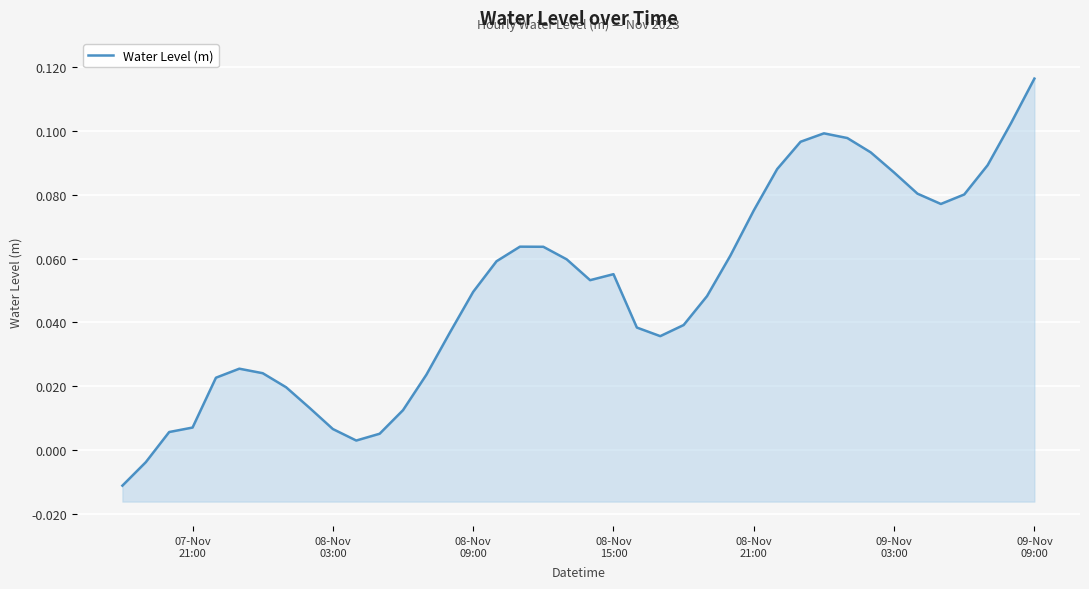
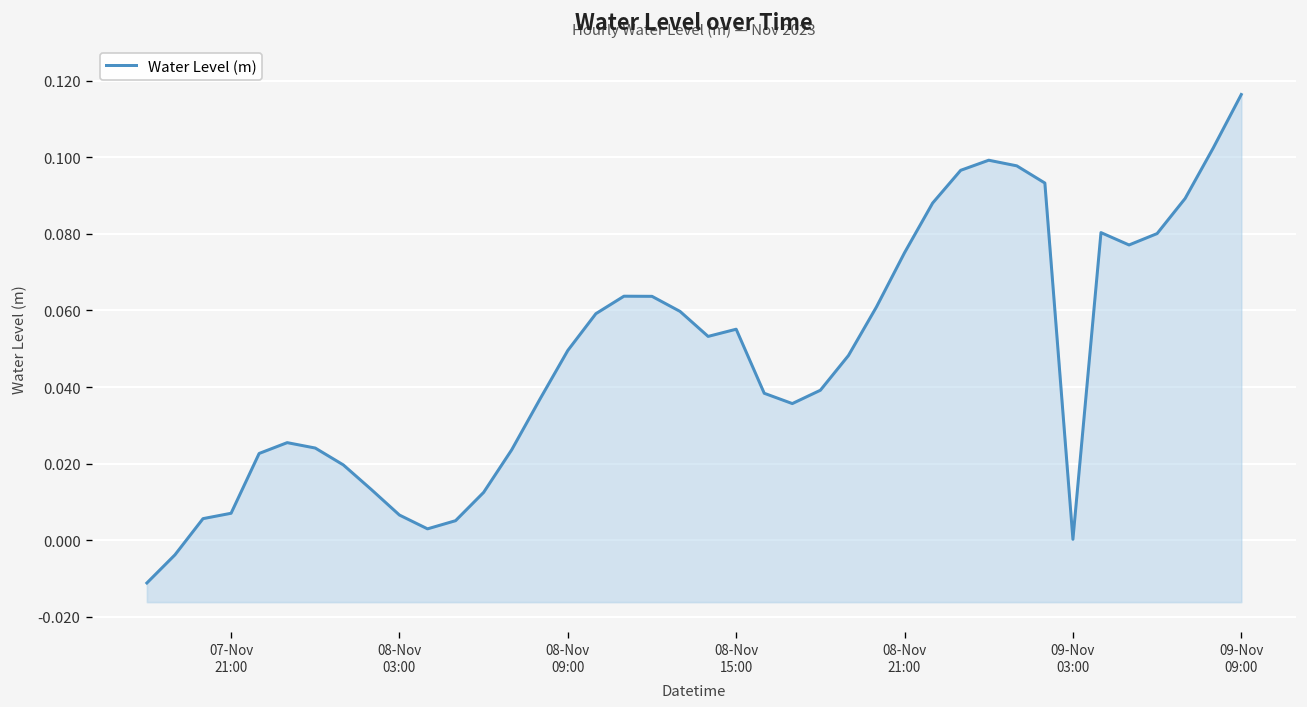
09-Nov 03:00: 0.087 -> 0.000
